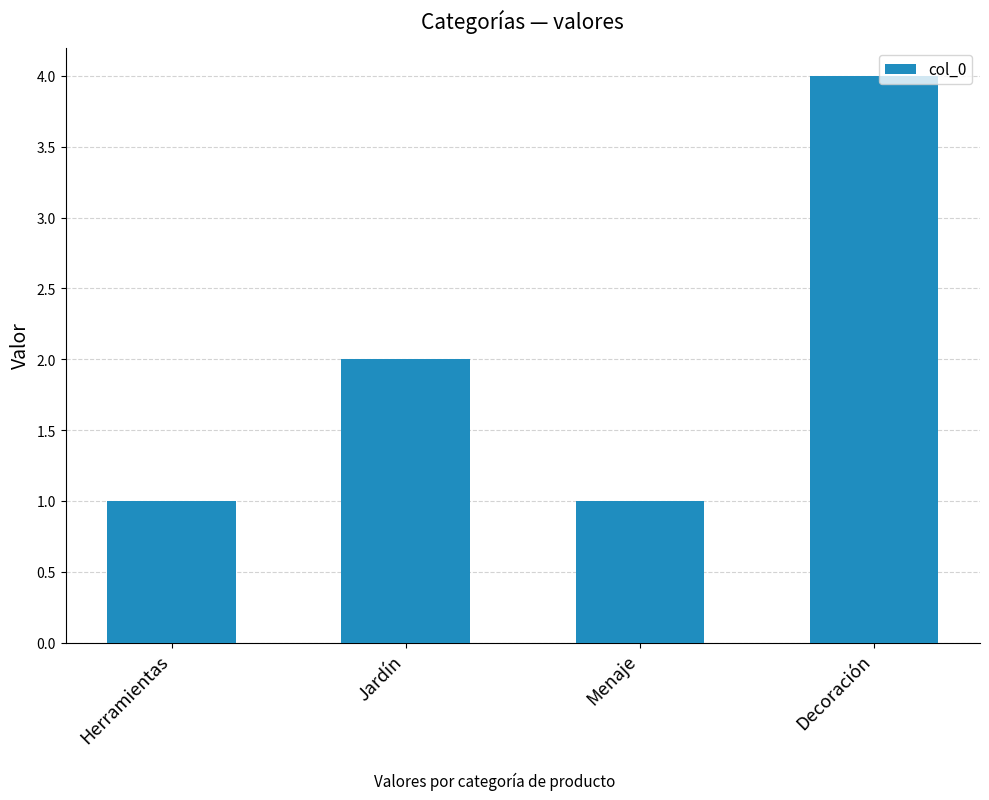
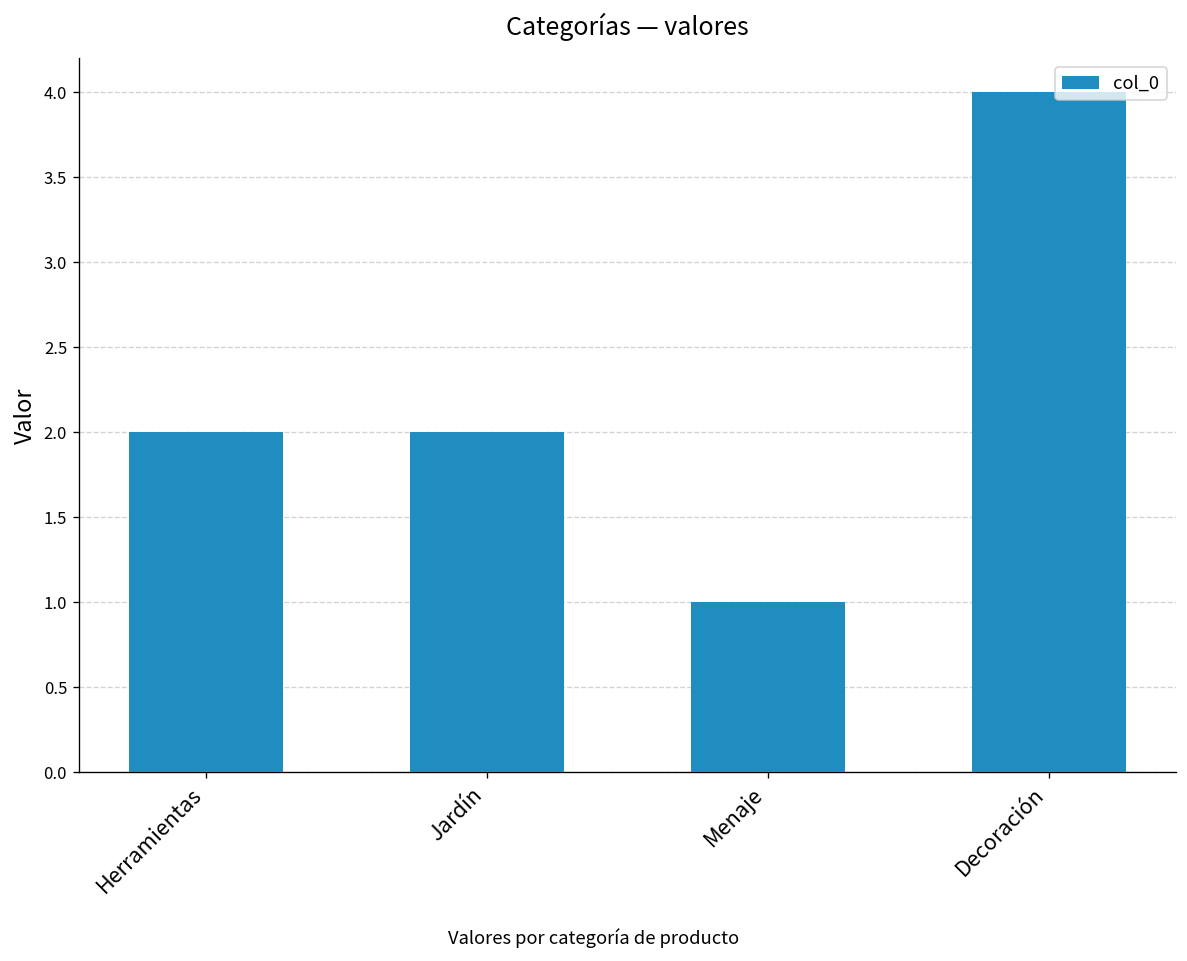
Herramientas: 1 -> 2
